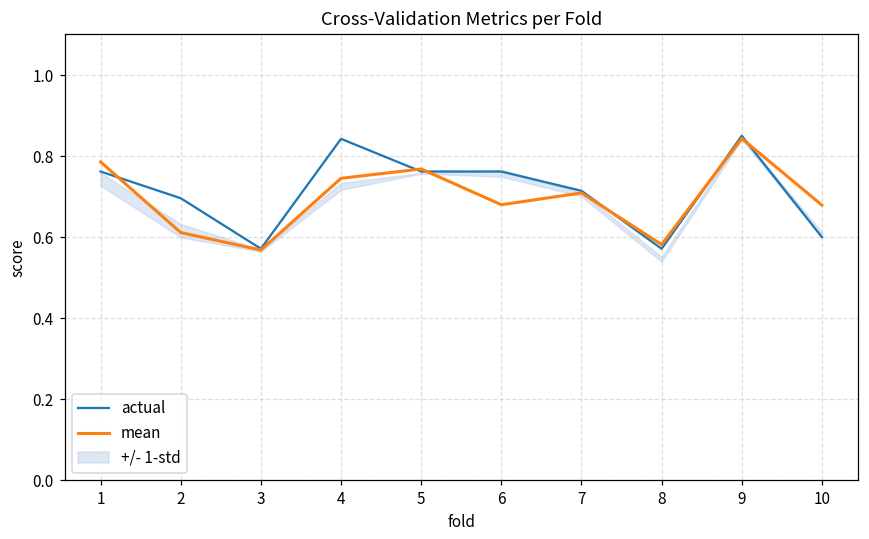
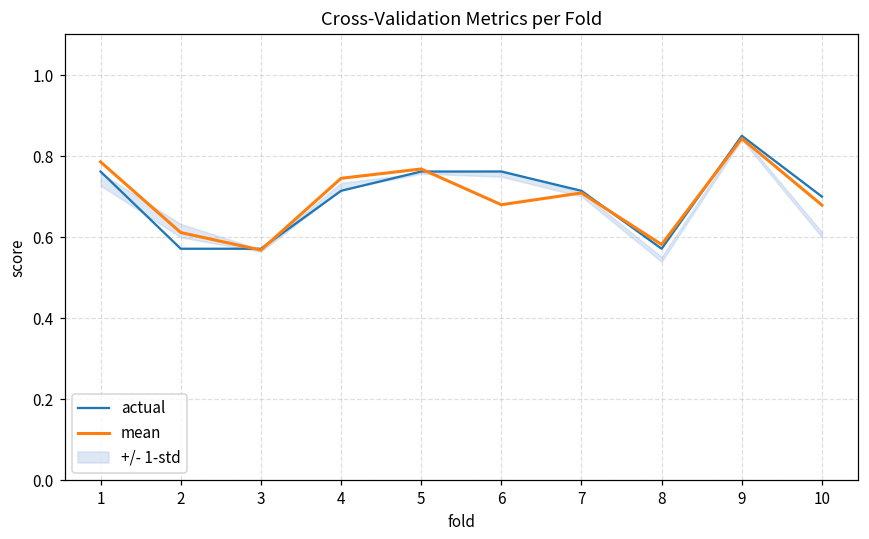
actual, 2: 0.70 -> 0.57
actual, 4: 0.84 -> 0.71
actual, 10: 0.6 -> 0.7
